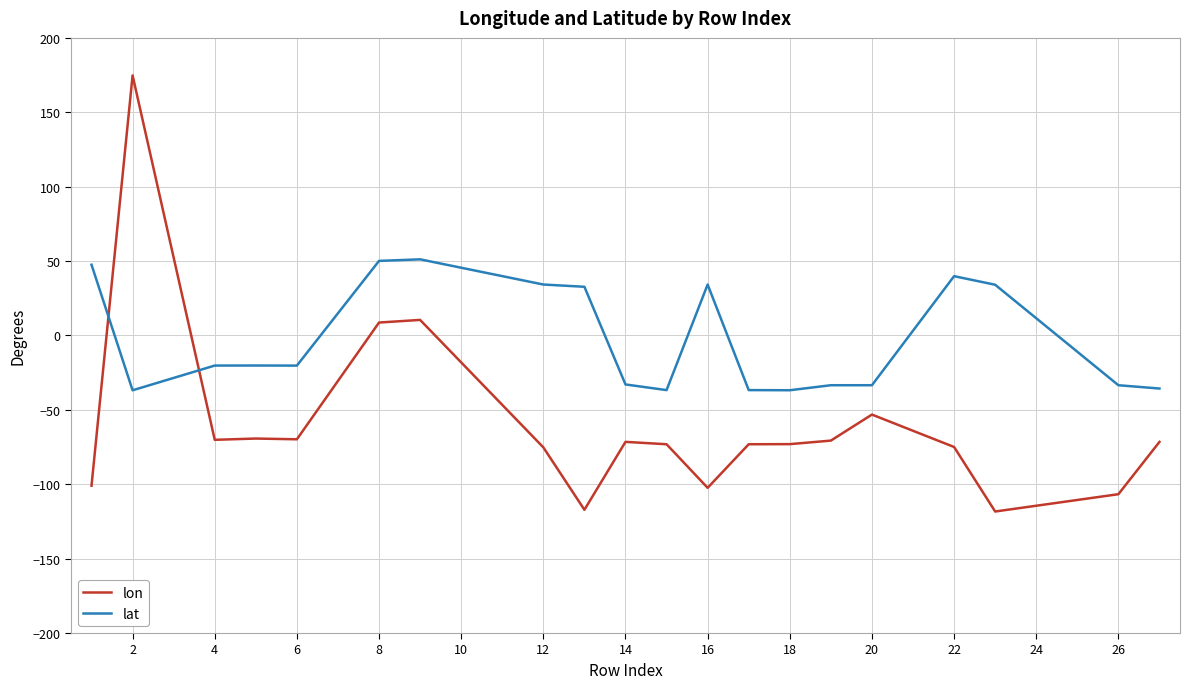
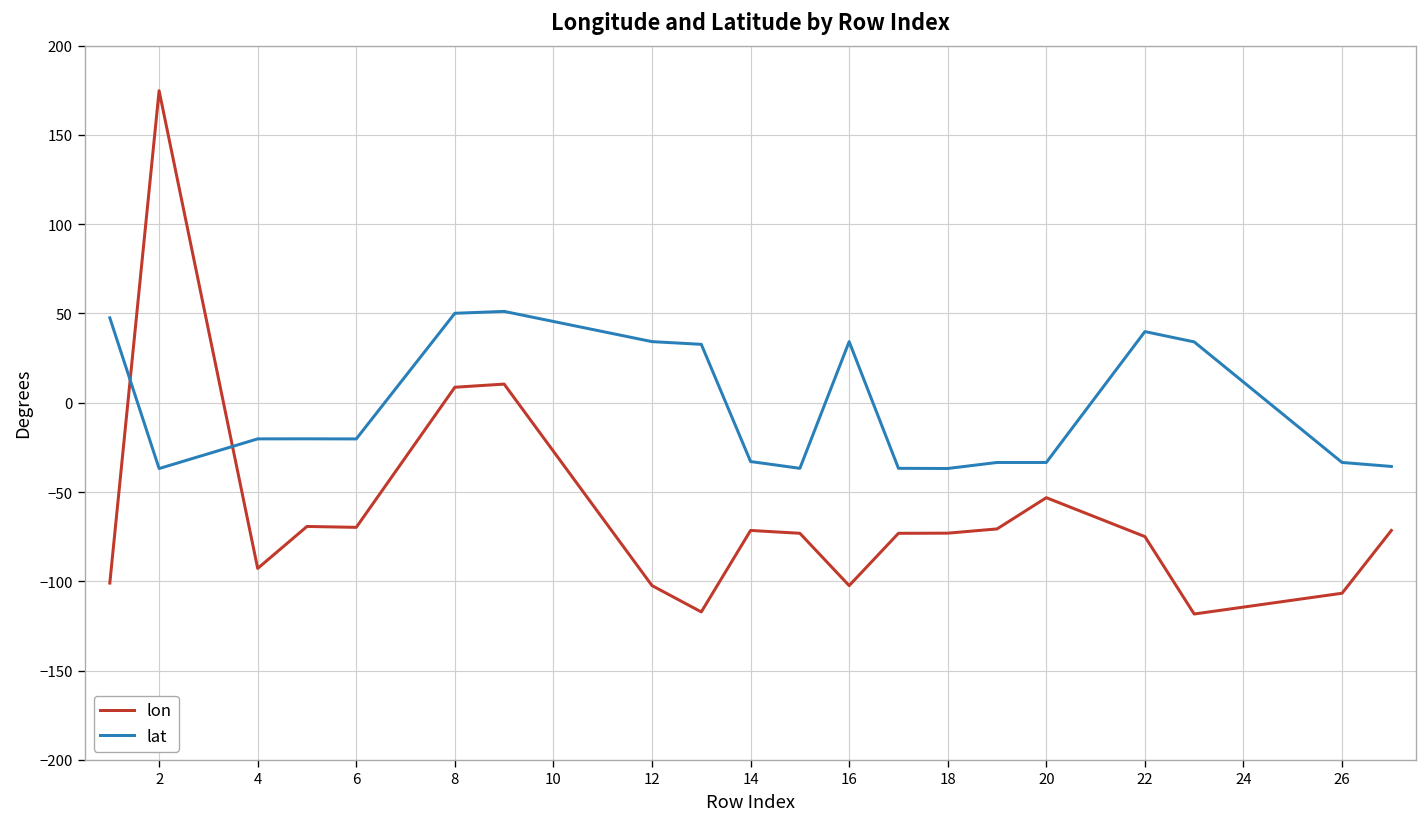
lon, 4: -70 -> -93
lon, 12: -75 -> -102
